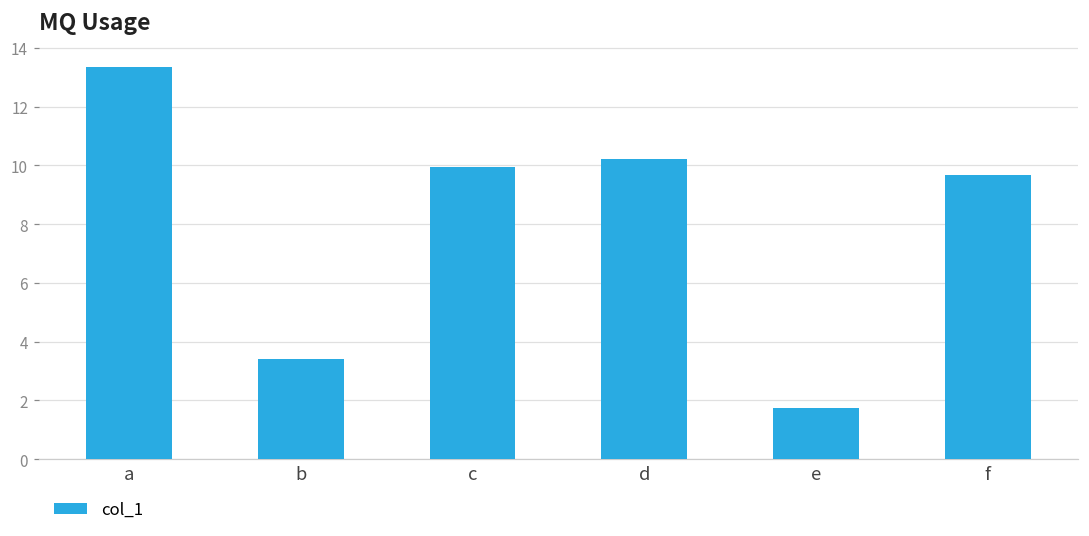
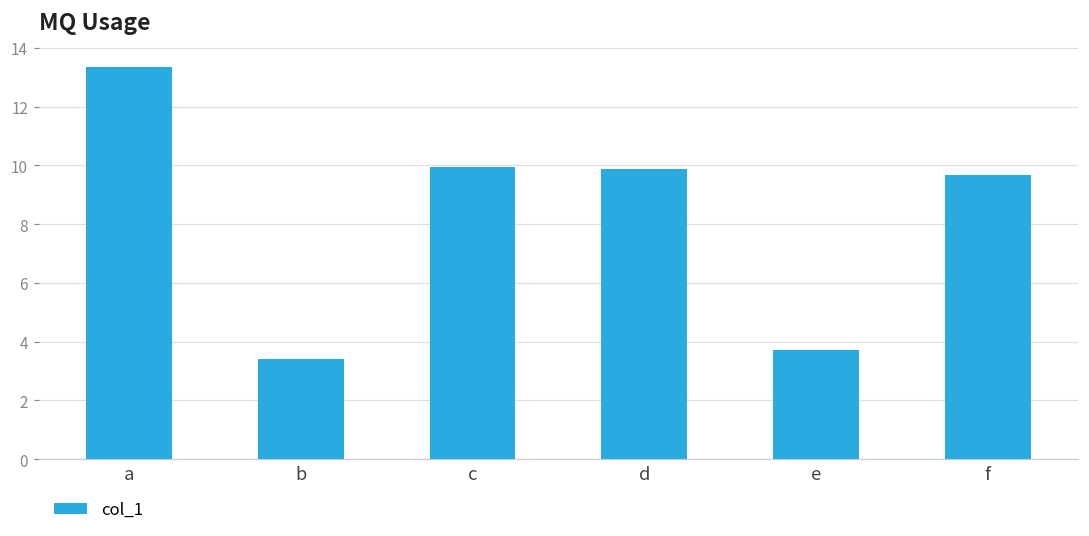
d: 10.2 -> 9.9
e: 1.7 -> 3.7
